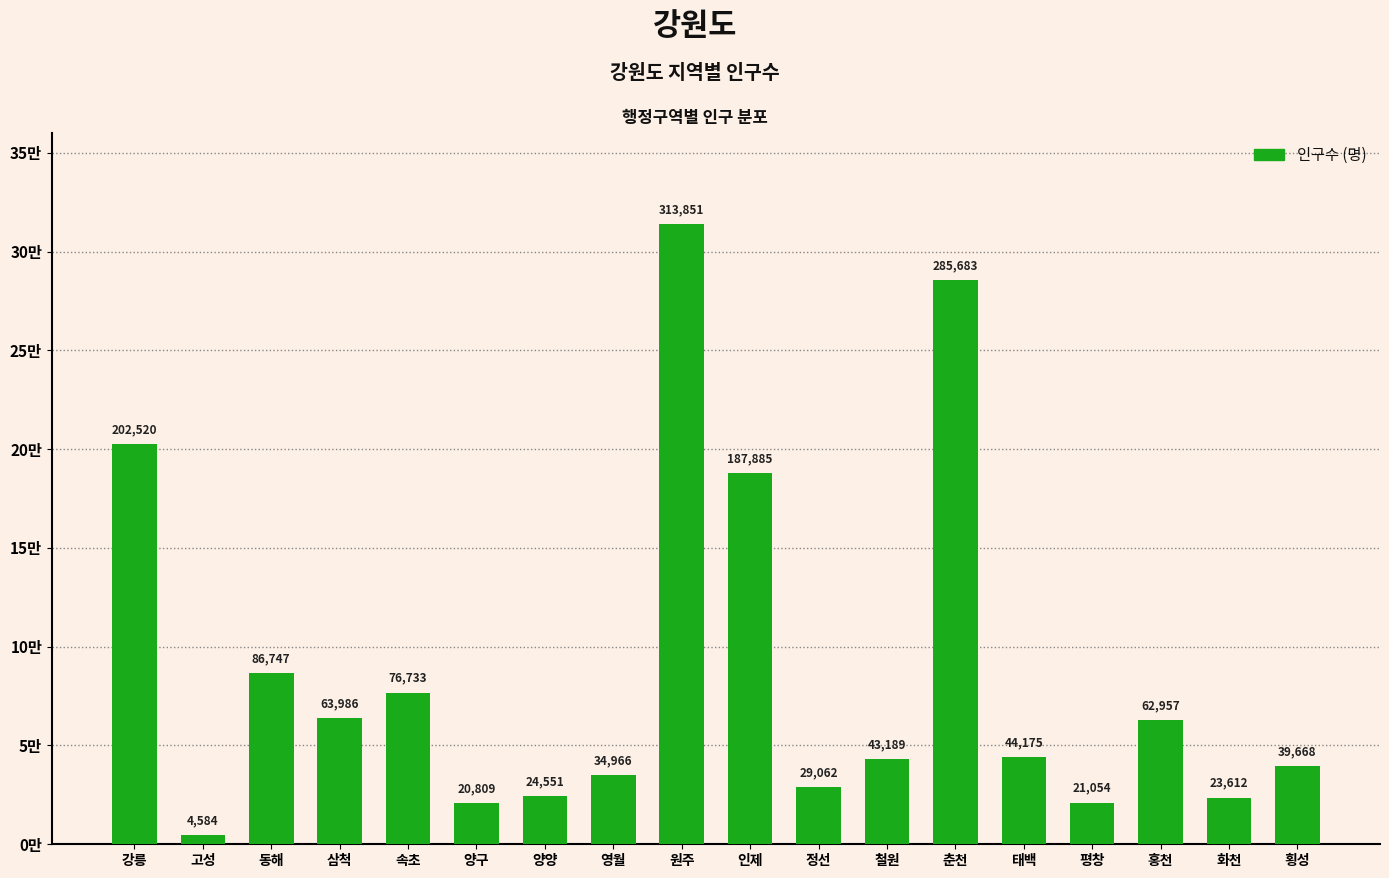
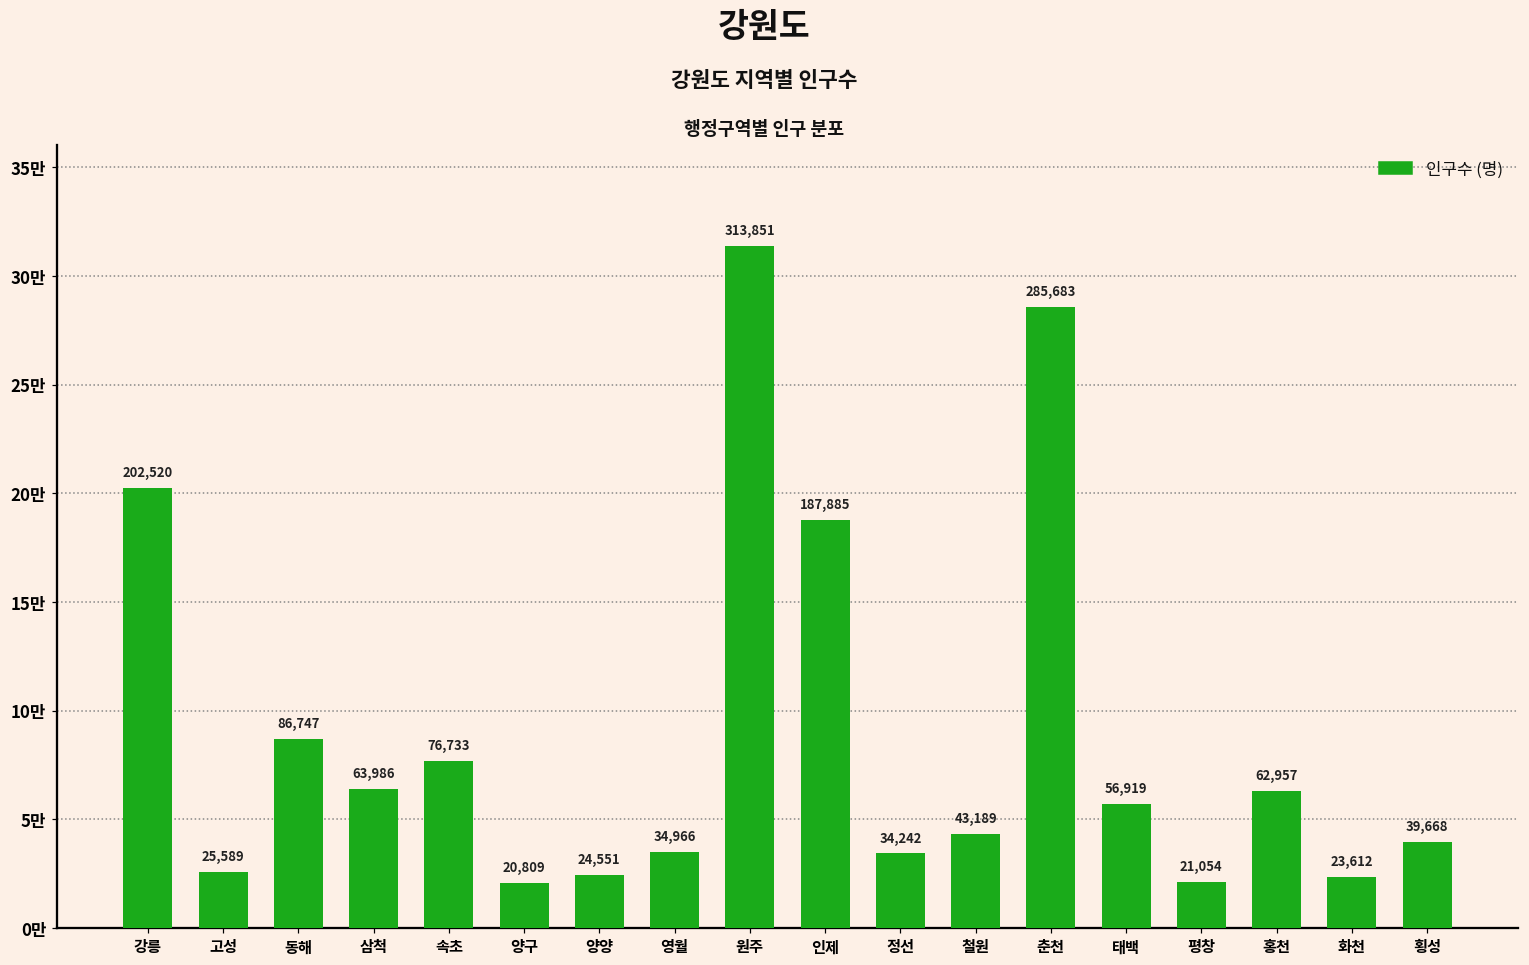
고성: 4,584 -> 25,589
정선: 29,062 -> 34,242
태백: 44,175 -> 56,919
